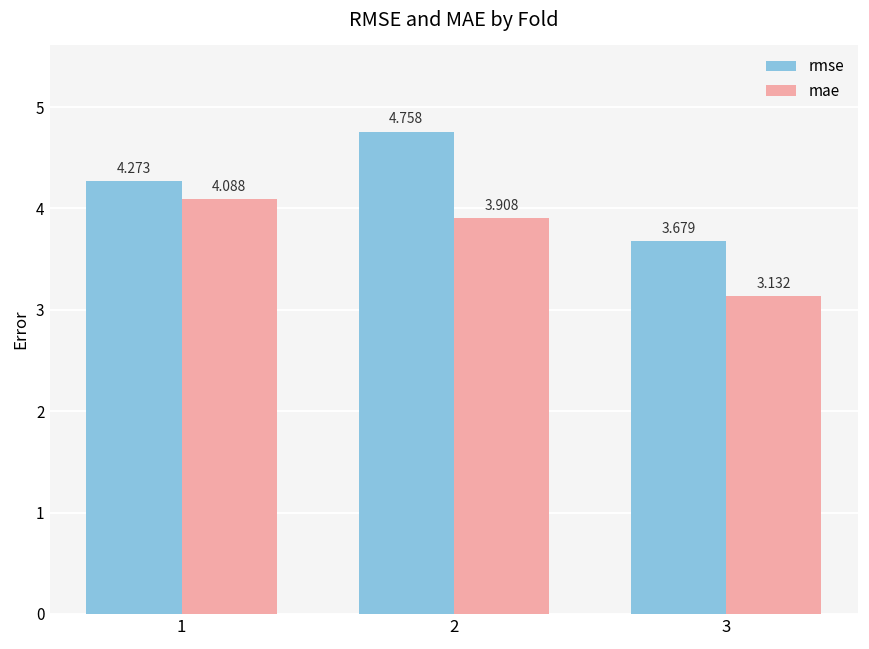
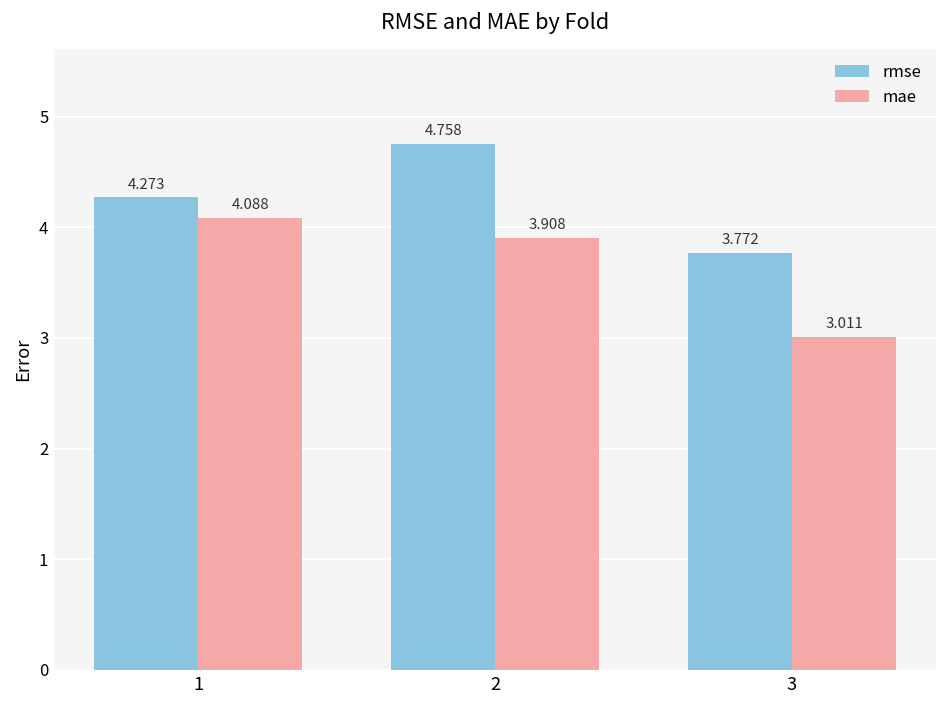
rmse, 3: 3.679 -> 3.772
mae, 3: 3.132 -> 3.011
